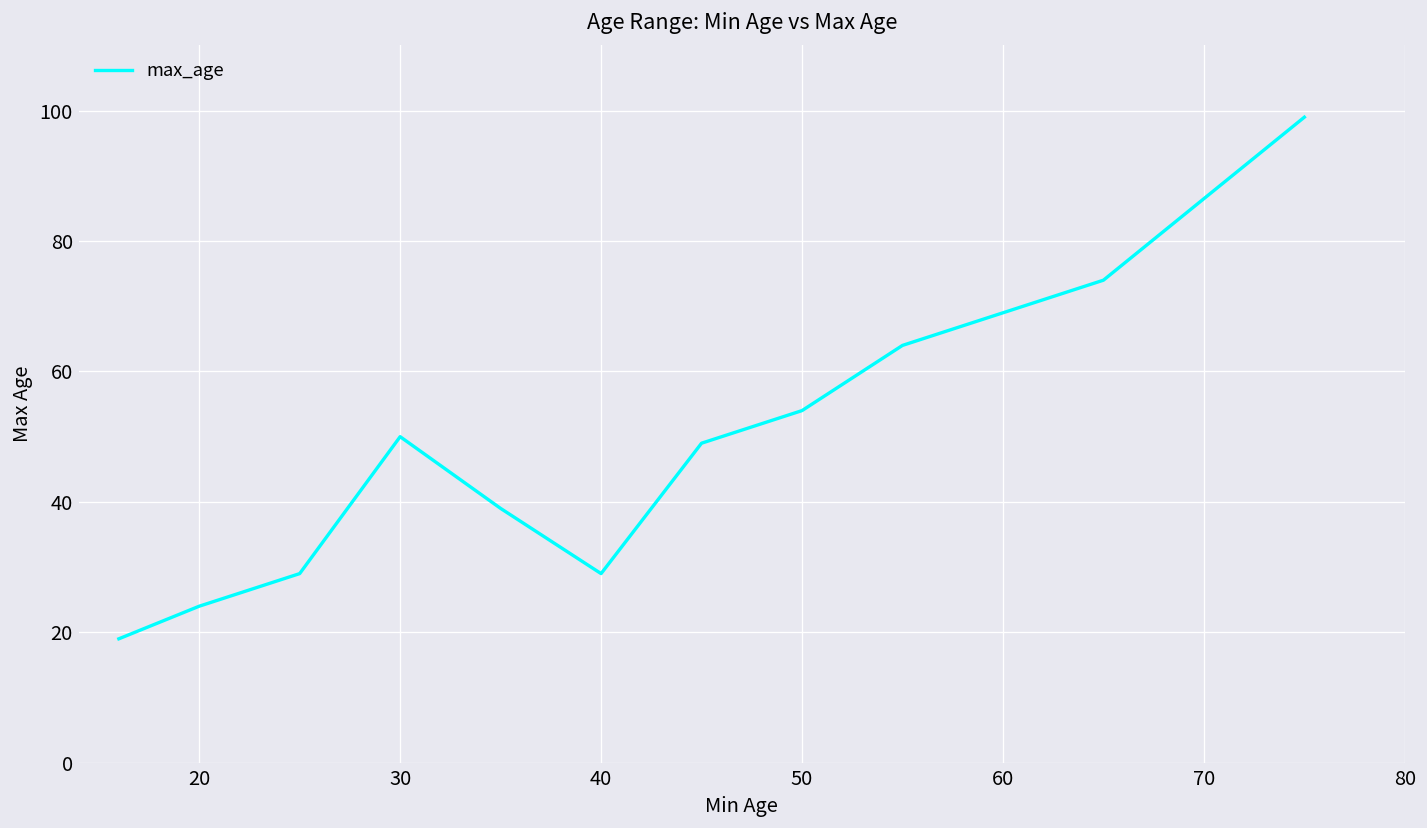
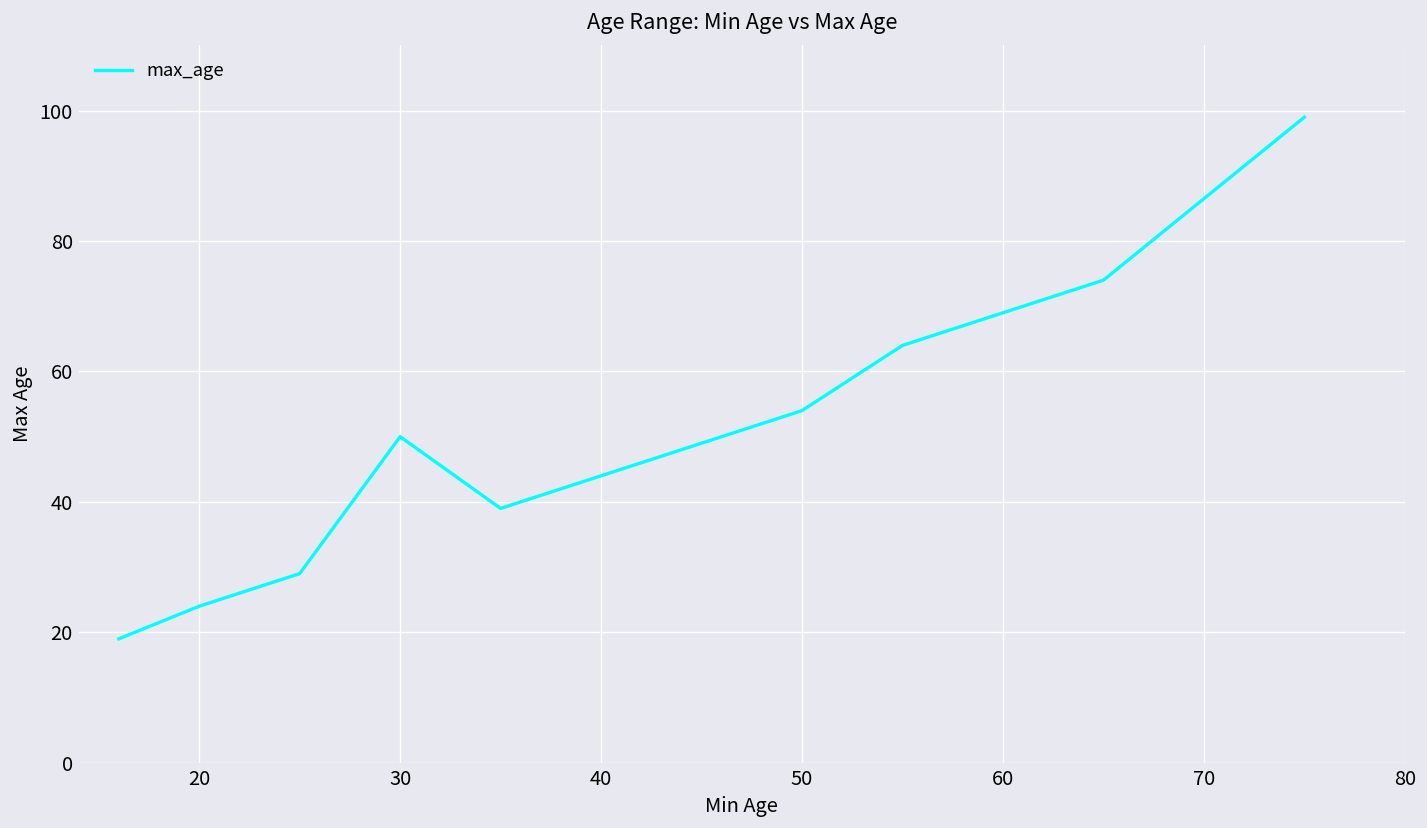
40: 29 -> 44
